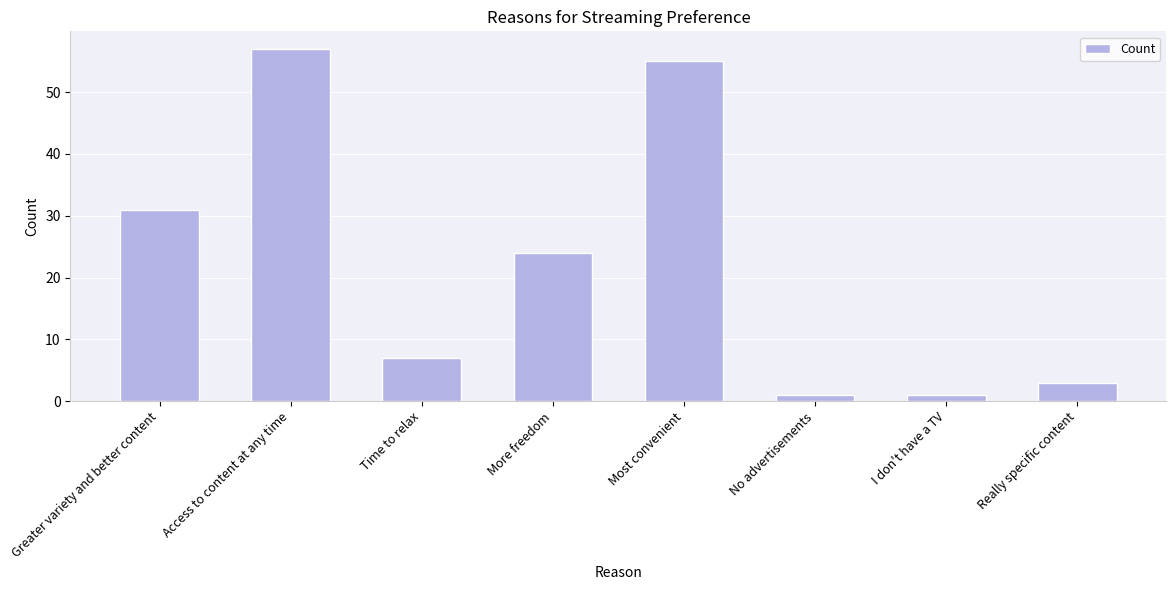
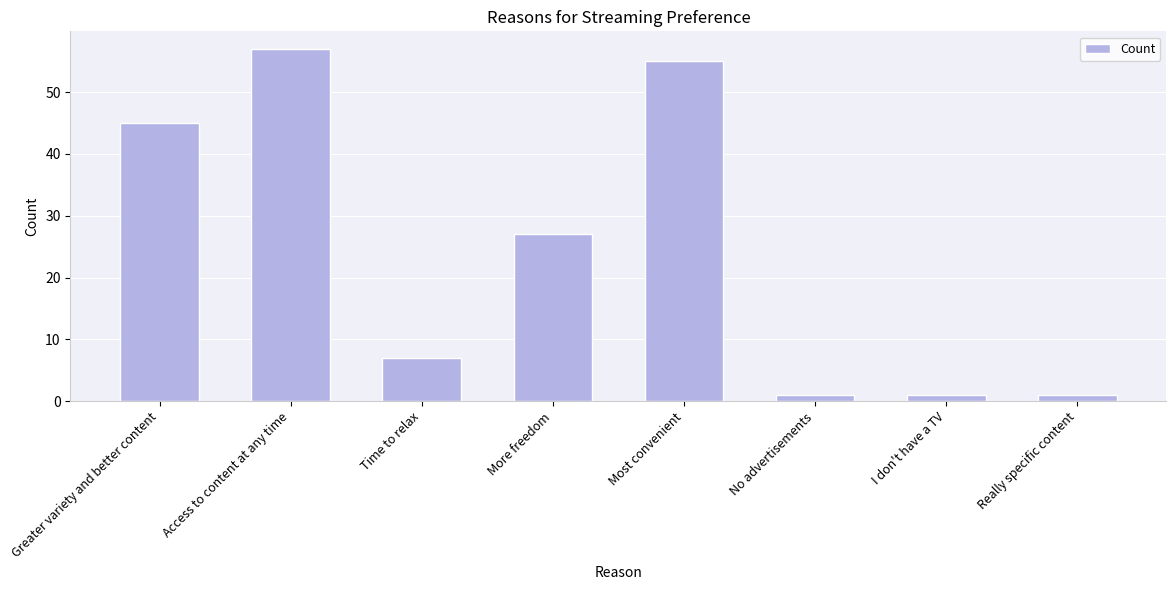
Greater variety and better content: 31 -> 45
More freedom: 24 -> 27
Really specific content: 3 -> 1
